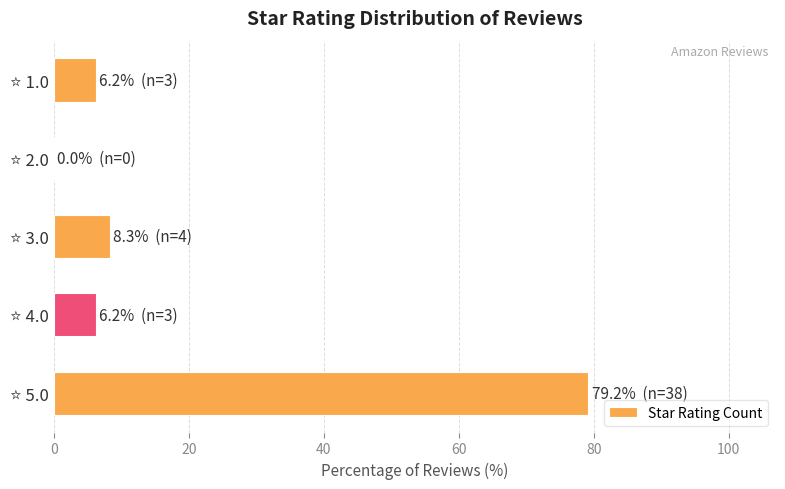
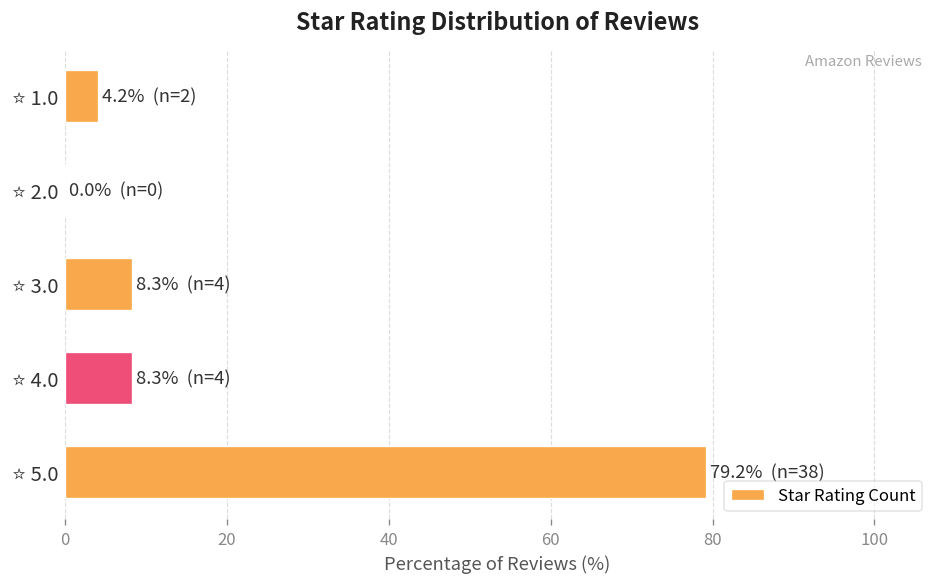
⭐ 1.0: 6.2% (n=3) -> 4.2% (n=2)
⭐ 4.0: 6.2% (n=3) -> 8.3% (n=4)
